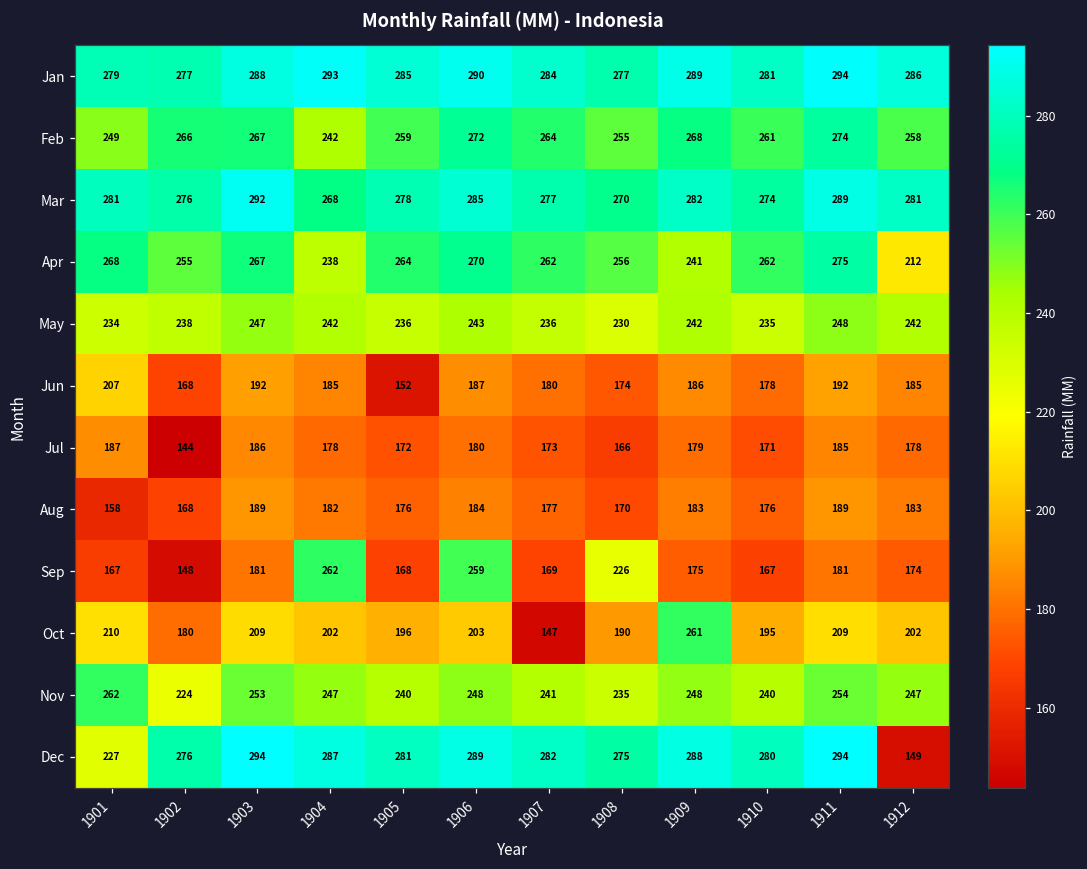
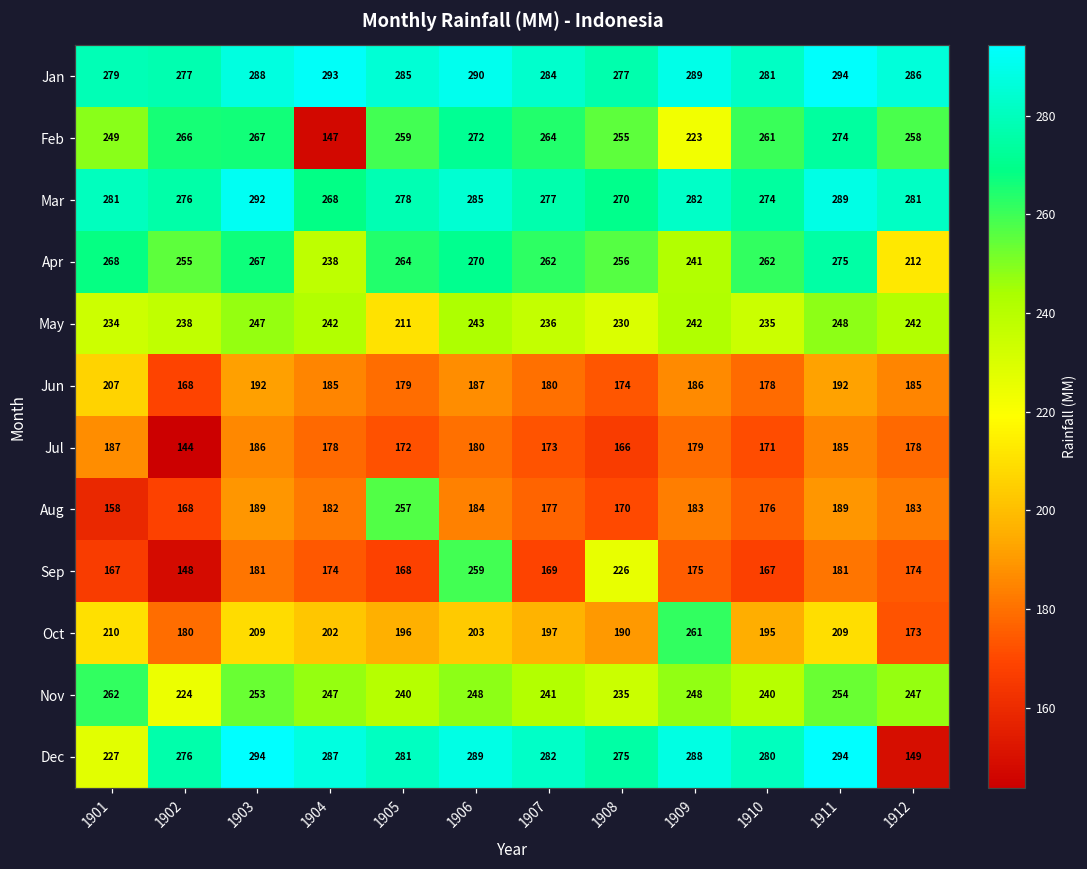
Feb, 1904: 242 -> 147
Feb, 1909: 268 -> 223
May, 1905: 236 -> 211
Jun, 1905: 152 -> 179
Aug, 1905: 176 -> 257
Sep, 1904: 262 -> 174
Oct, 1907: 147 -> 197
Oct, 1912: 202 -> 173
